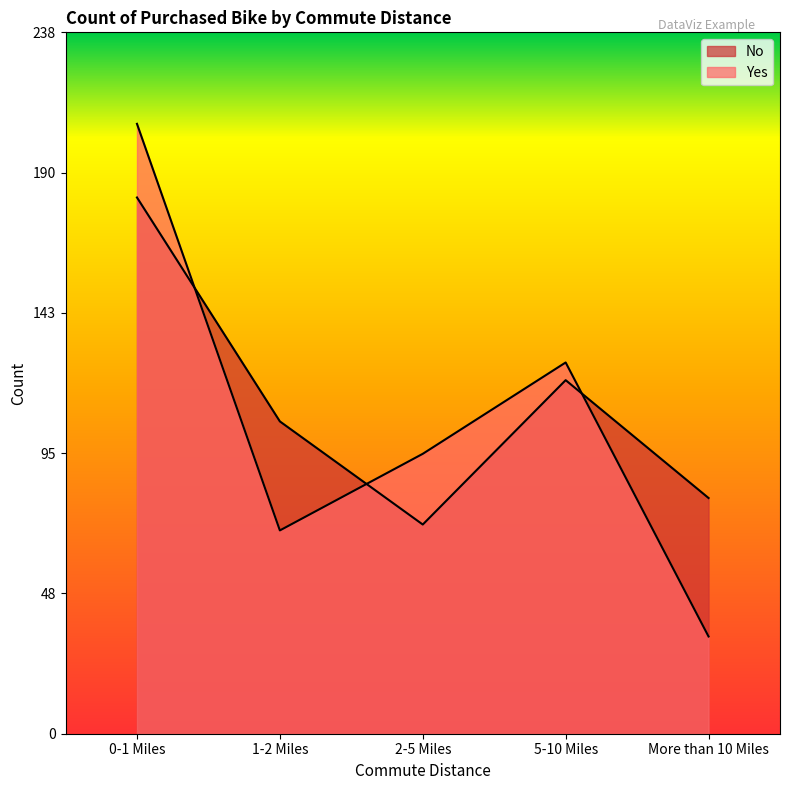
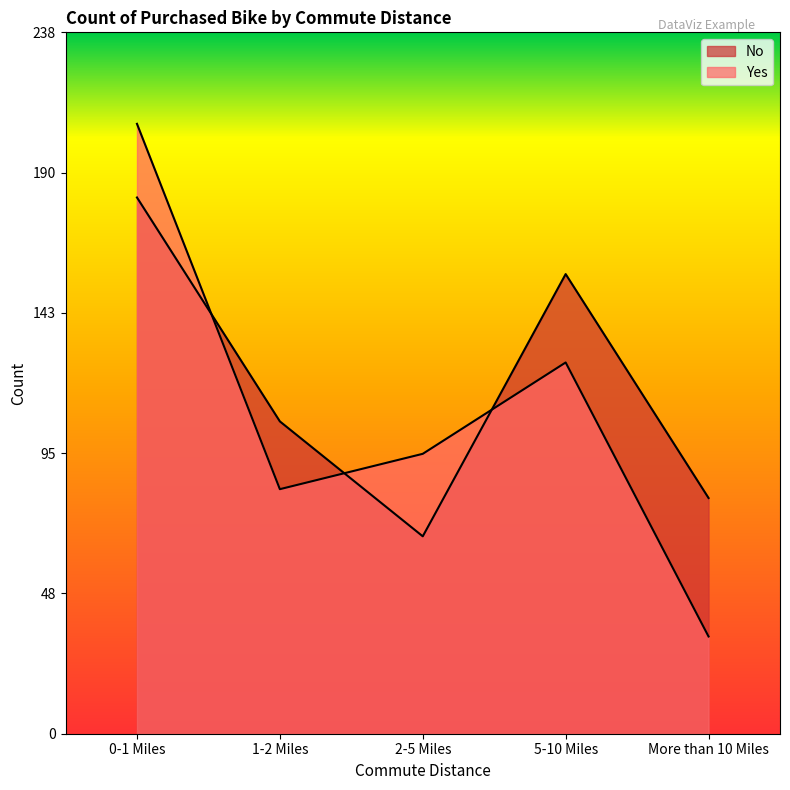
Yes, 1-2 Miles: 69 -> 83
No, 2-5 Miles: 71 -> 67
No, 5-10 Miles: 120 -> 156
